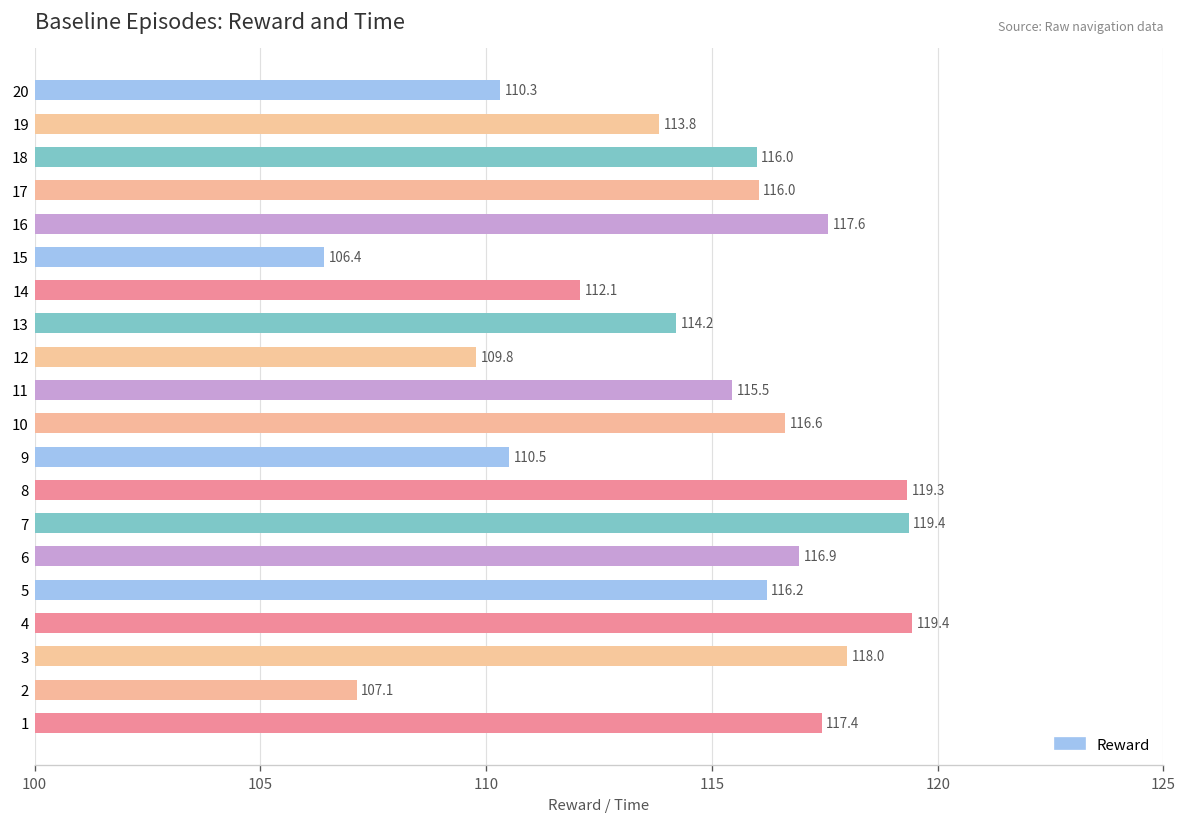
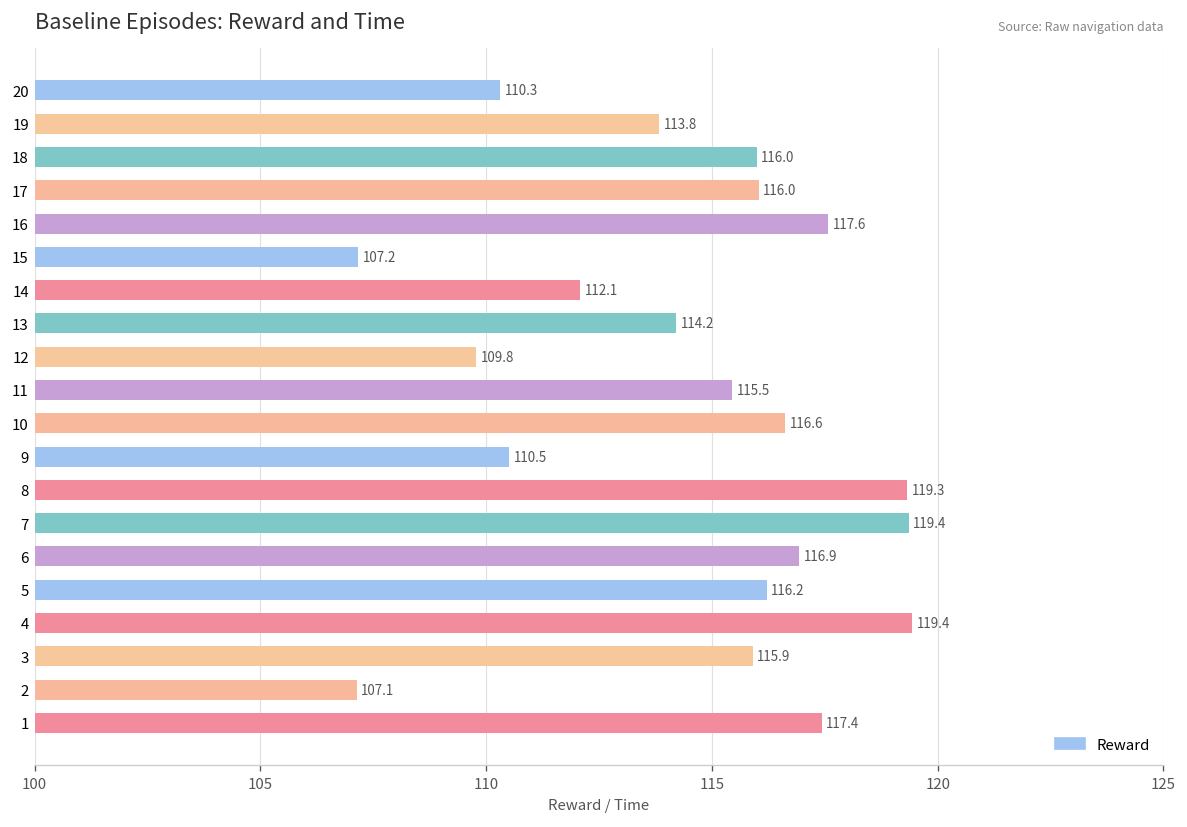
15: 106.4 -> 107.2
3: 118.0 -> 115.9
